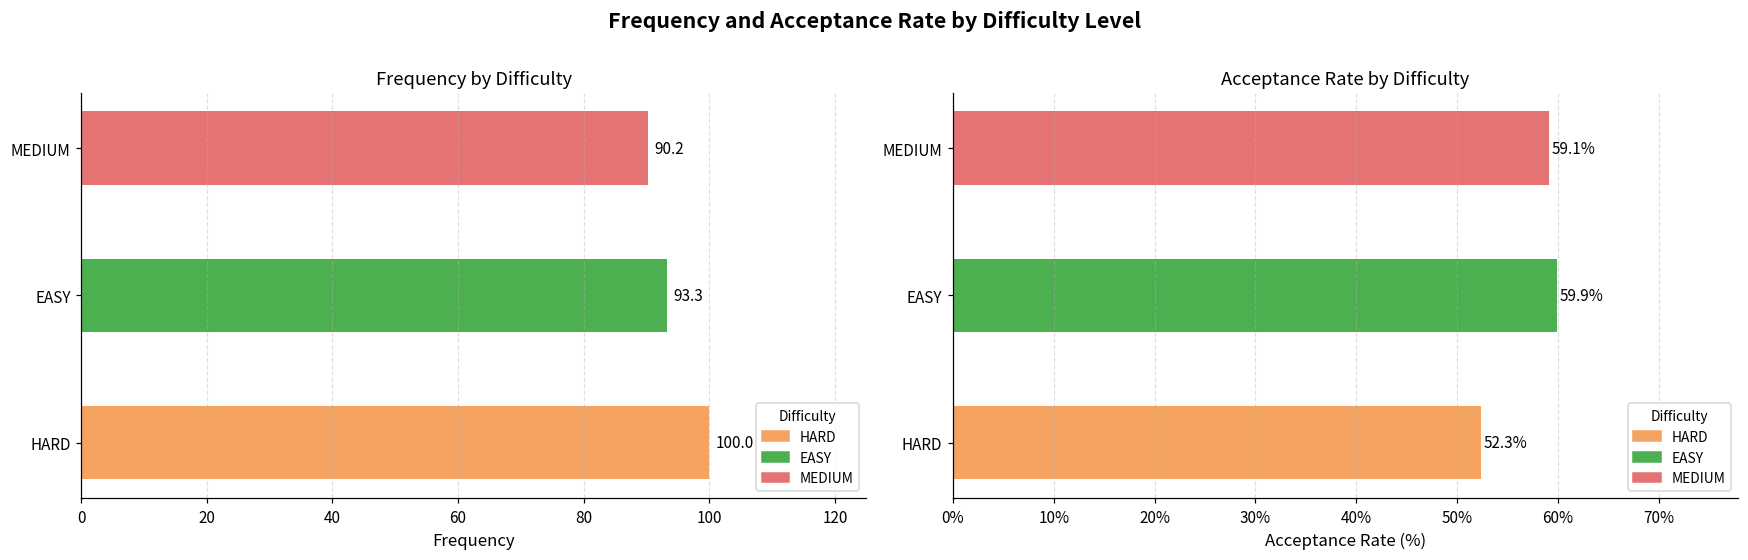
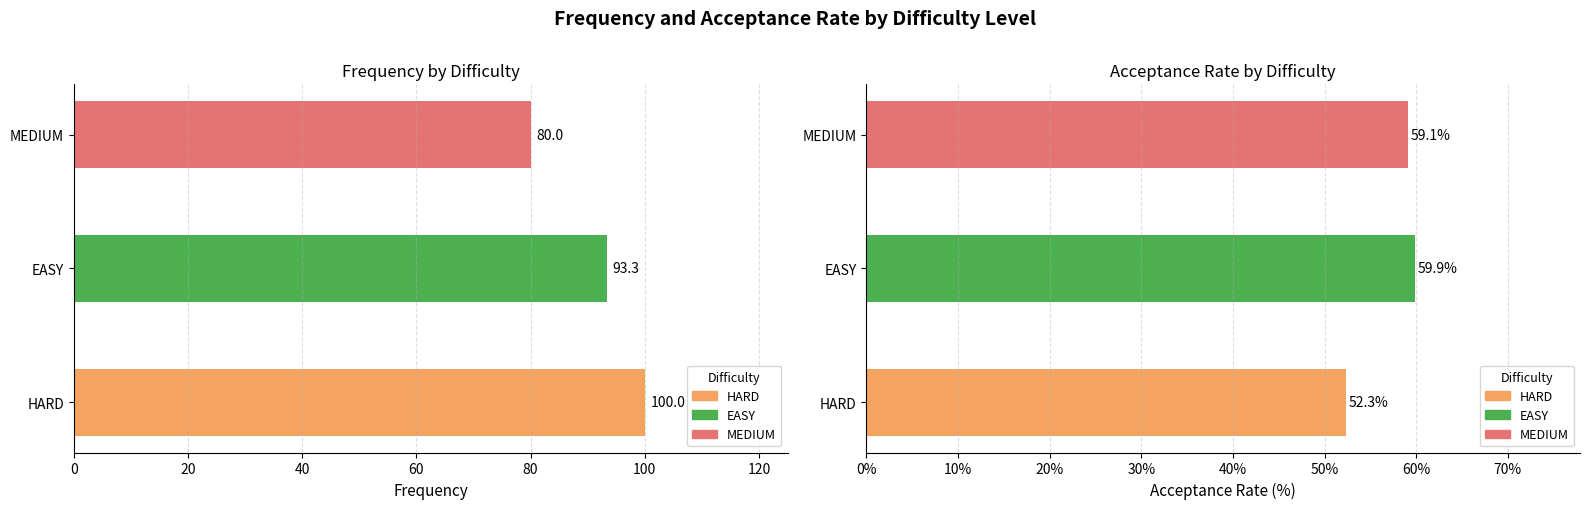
Frequency by Difficulty, MEDIUM: 90.2 -> 80.0
